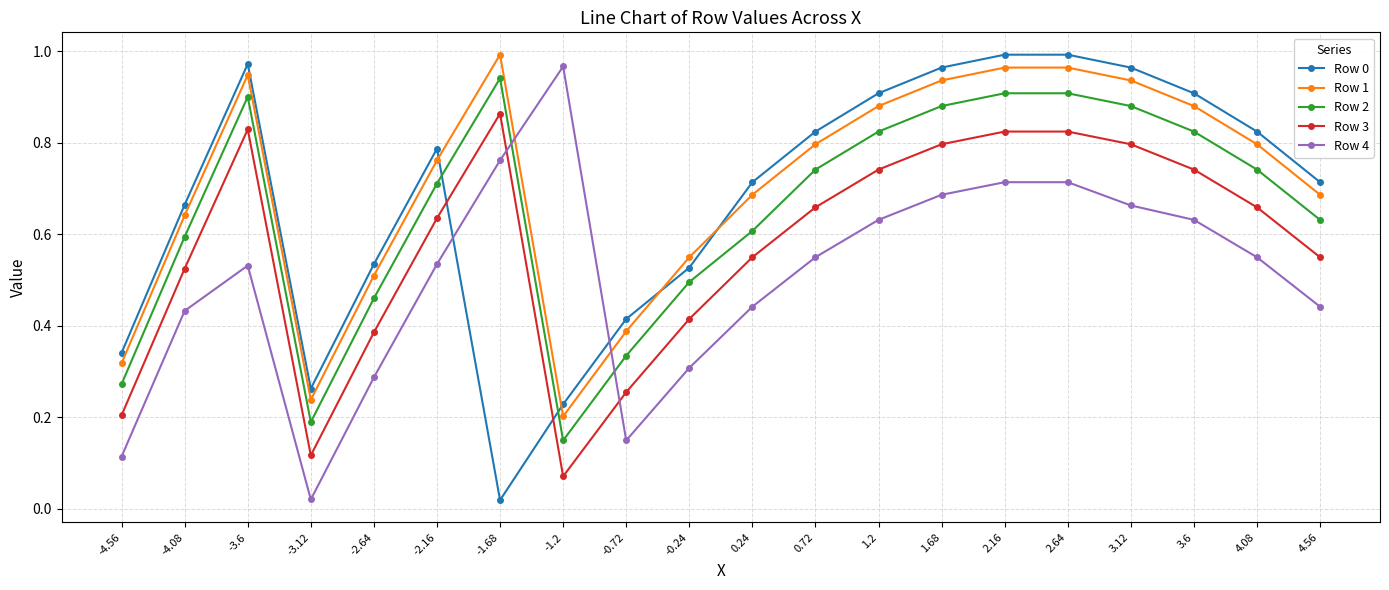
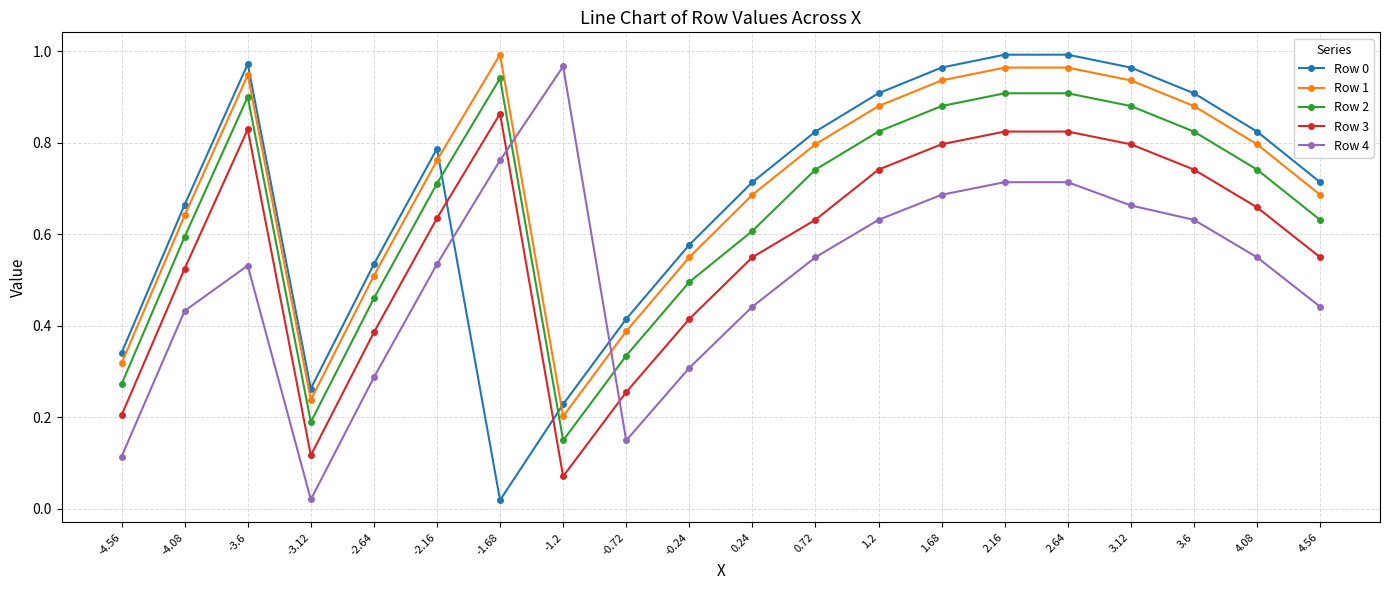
Row 0, -0.24: 0.53 -> 0.58
Row 3, 0.72: 0.66 -> 0.63
